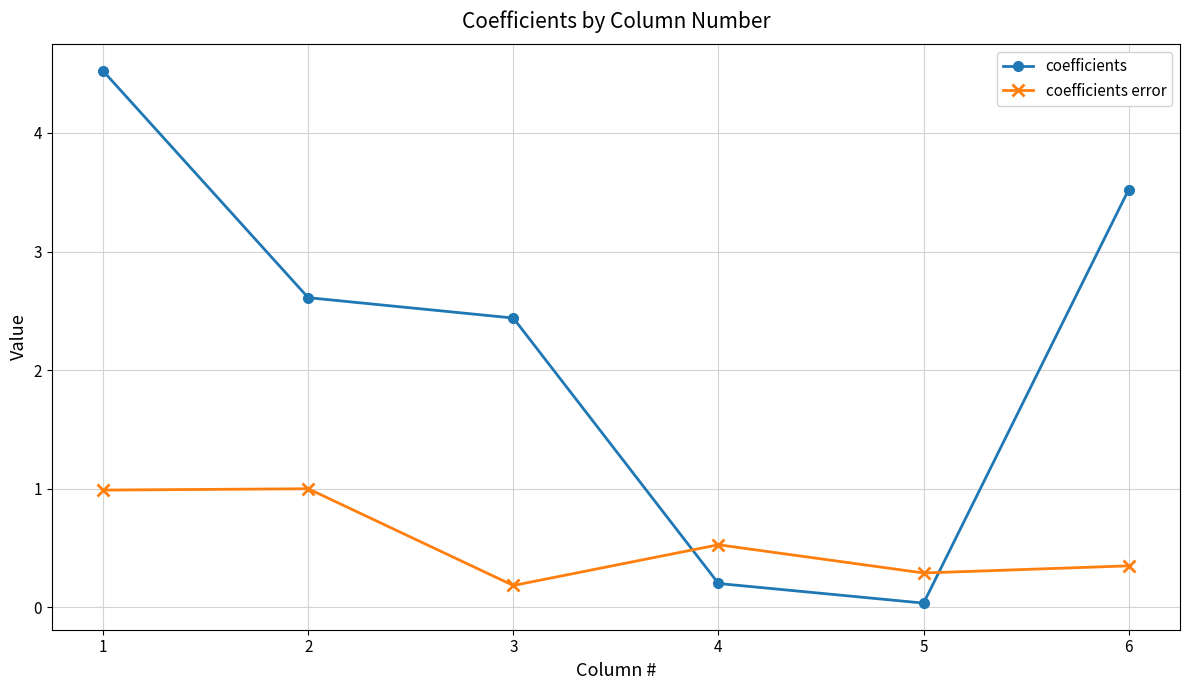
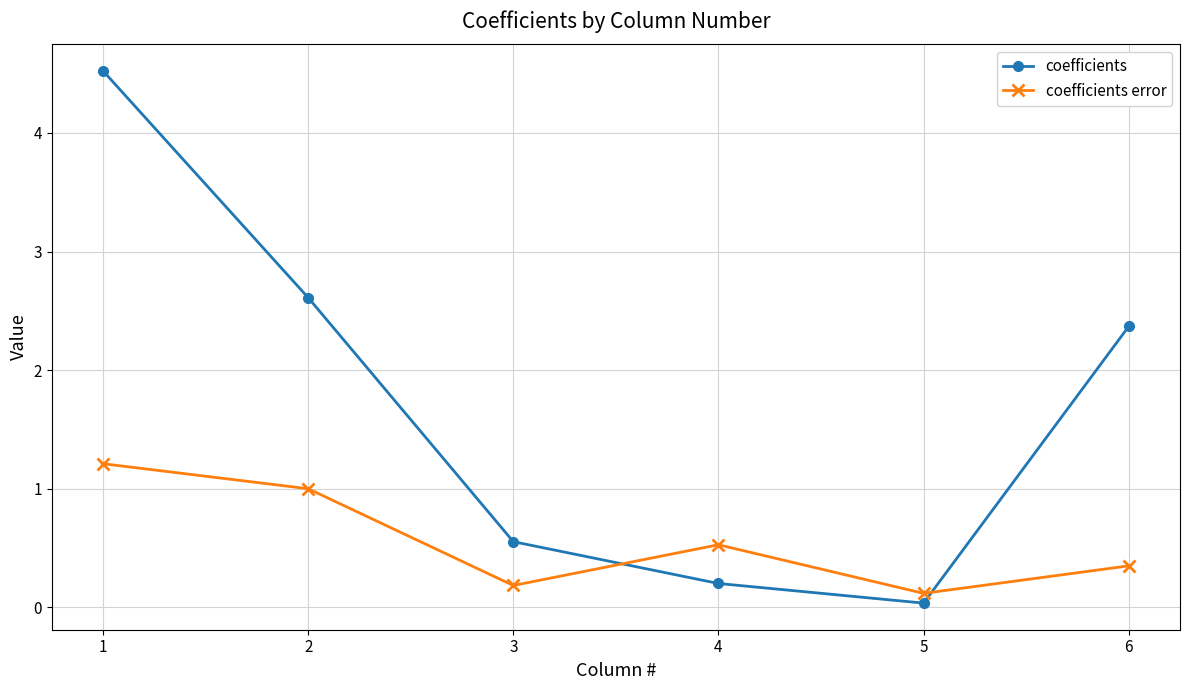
coefficients error, 1: 0.99 -> 1.21
coefficients, 3: 2.44 -> 0.55
coefficients error, 5: 0.29 -> 0.12
coefficients, 6: 3.52 -> 2.37
